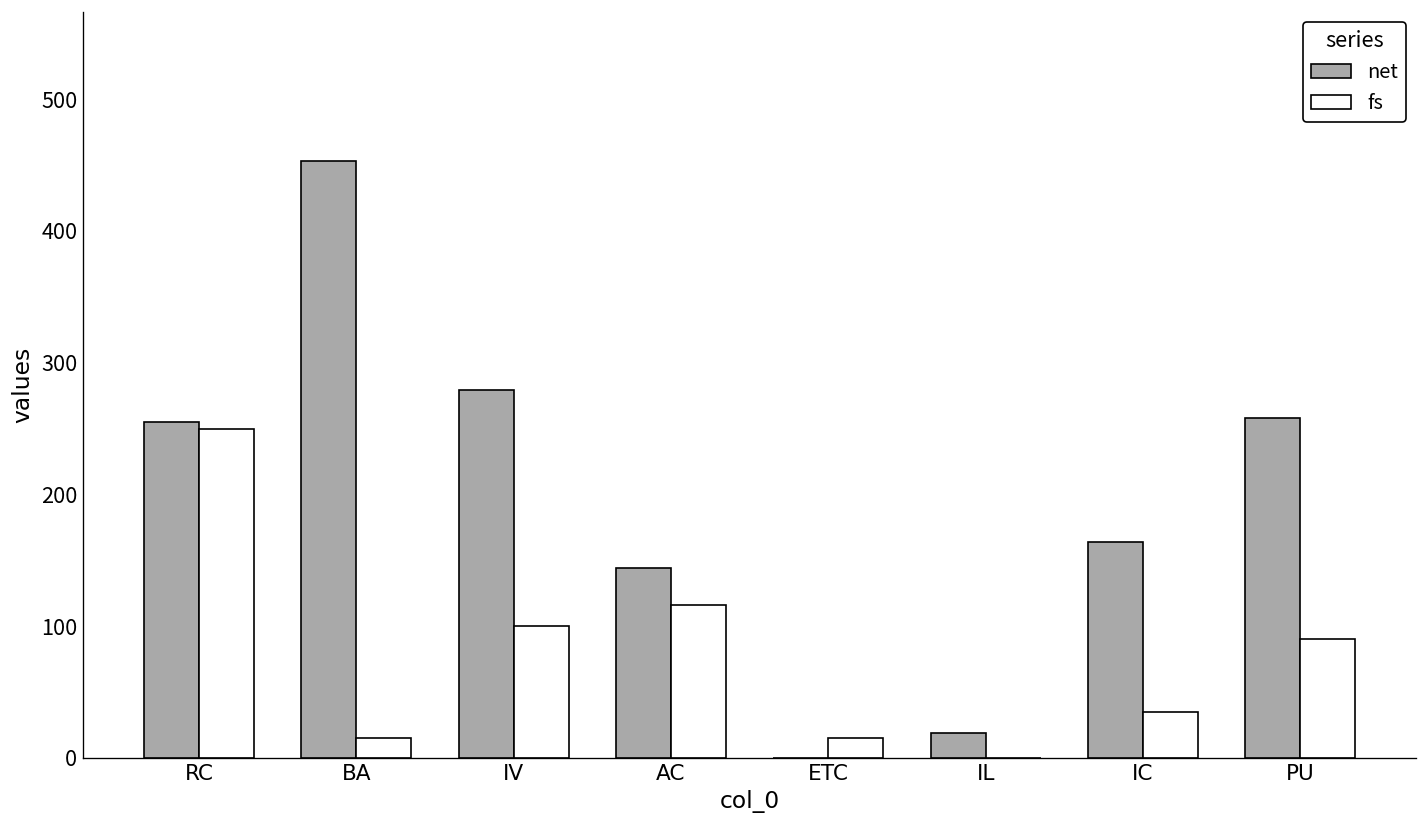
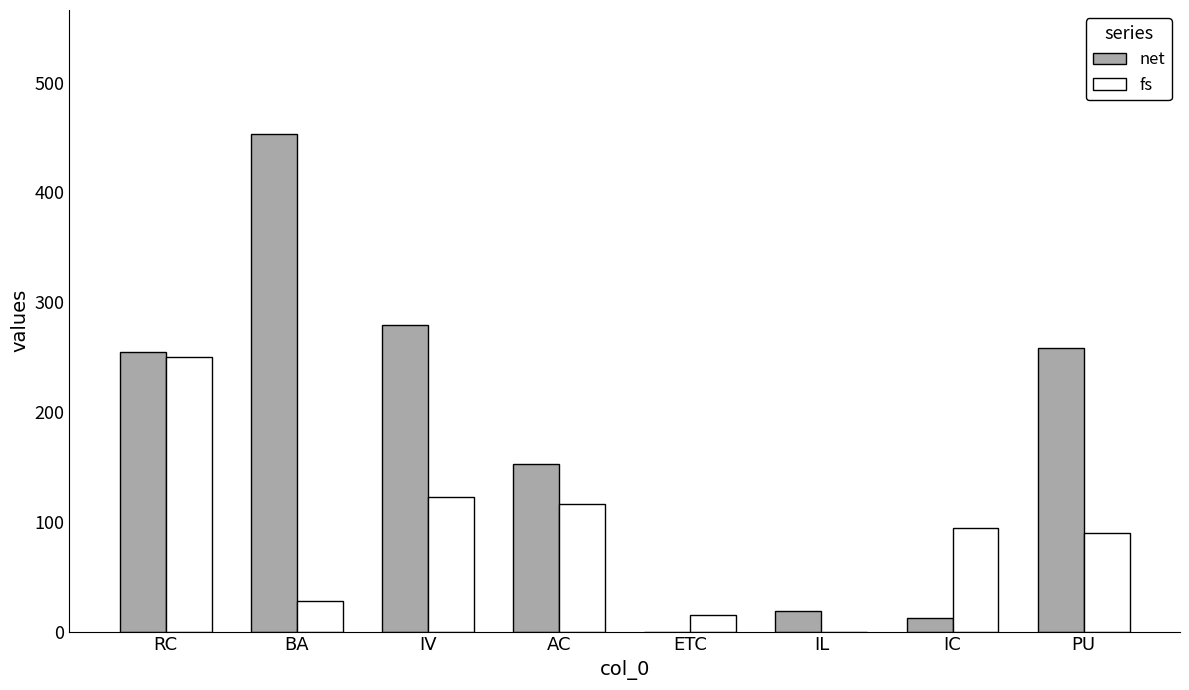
fs, BA: 15 -> 28
fs, IV: 100 -> 123
net, AC: 144 -> 153
net, IC: 164 -> 12
fs, IC: 35 -> 94
